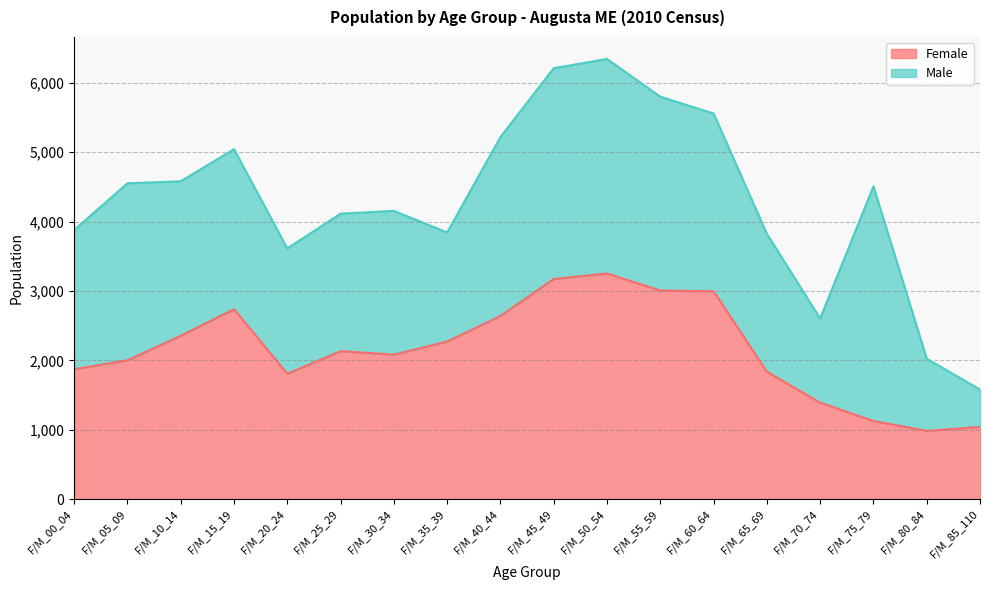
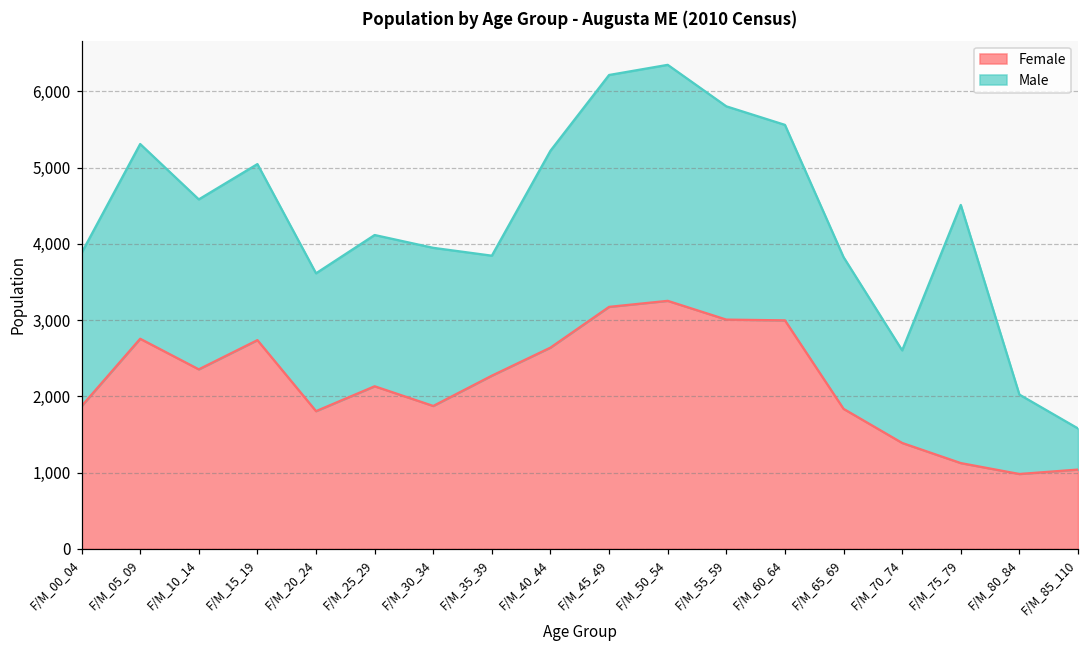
Female, F/M_05_09: 2,000 -> 2,800
Female, F/M_30_34: 2,100 -> 1,900
